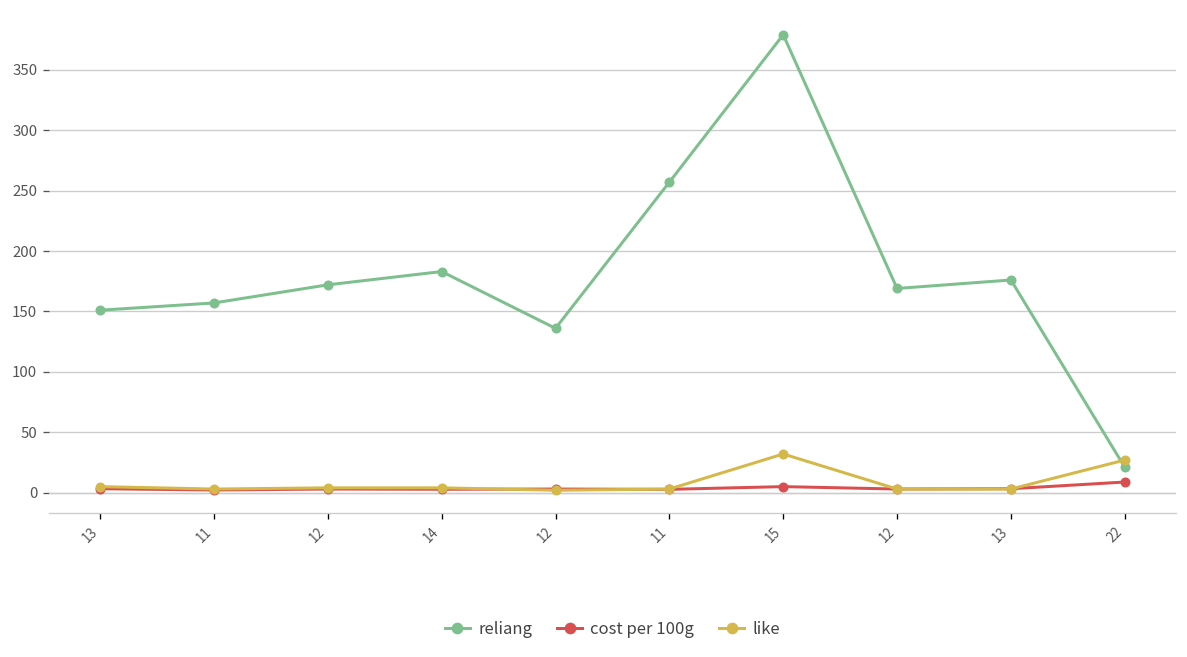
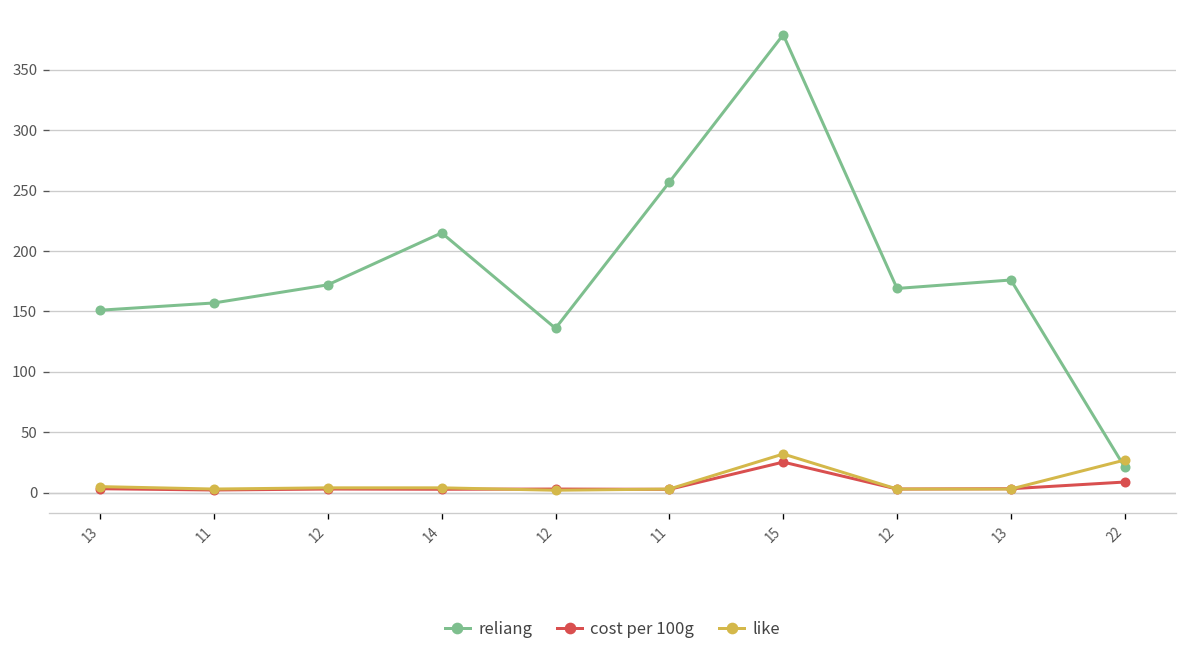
reliang, 14: 183 -> 215
cost per 100g, 15: 5 -> 25
